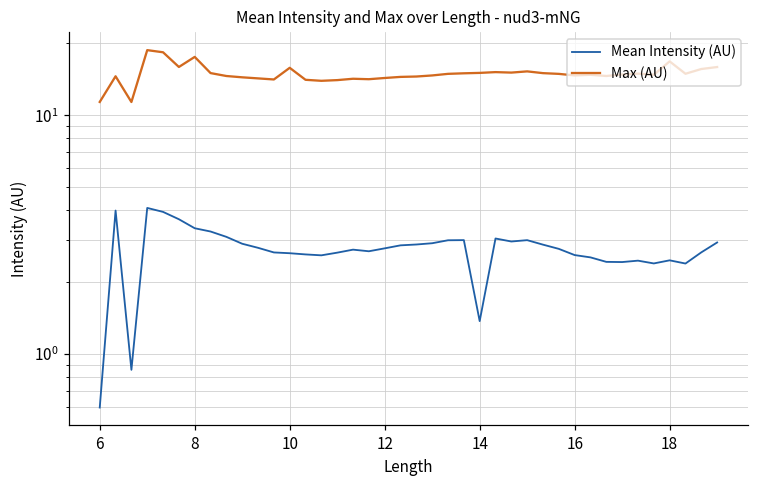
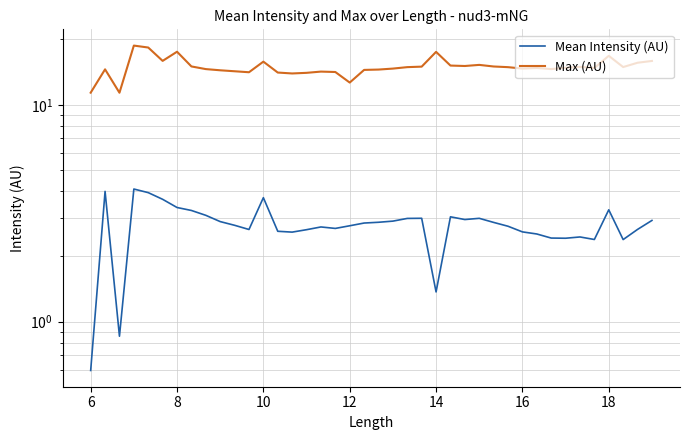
Mean Intensity (AU), 10: 2.6 -> 3.7
Max (AU), 12: 14 -> 13
Max (AU), 14: 15 -> 18
Mean Intensity (AU), 18: 2.5 -> 3.3
